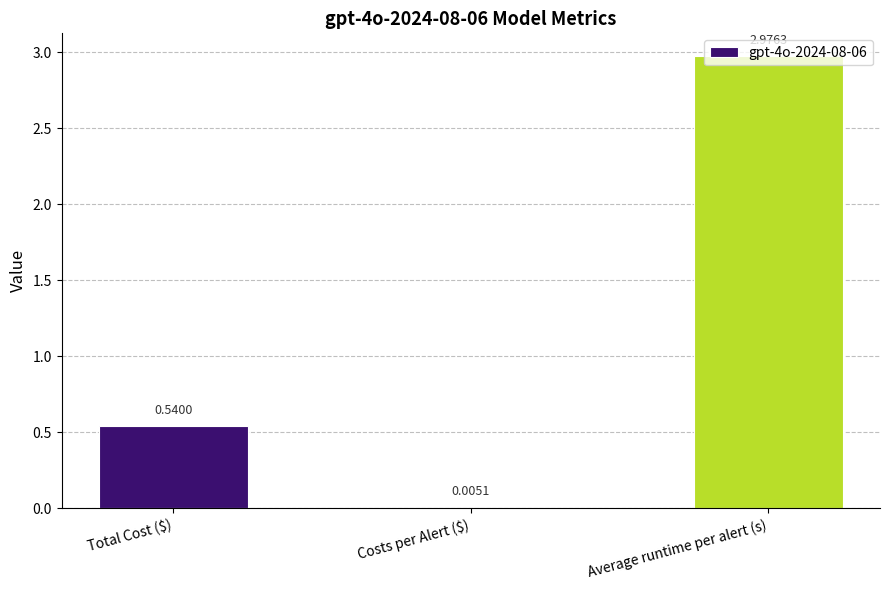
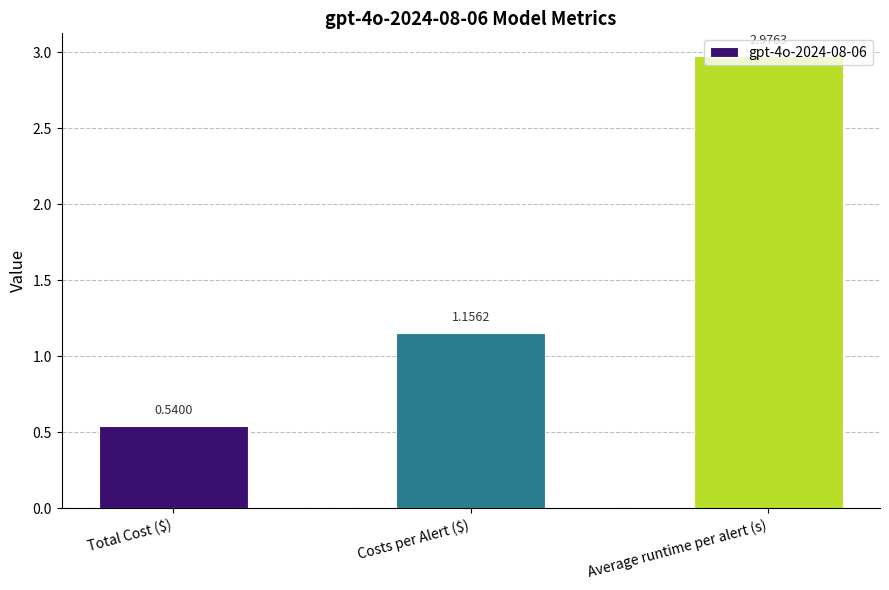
Costs per Alert ($): 0.0051 -> 1.1562
